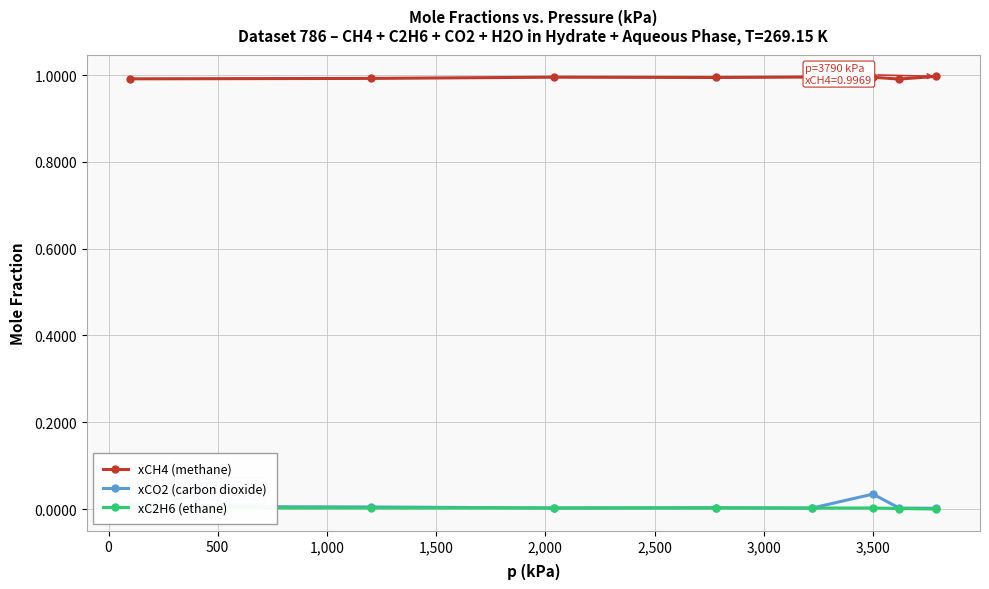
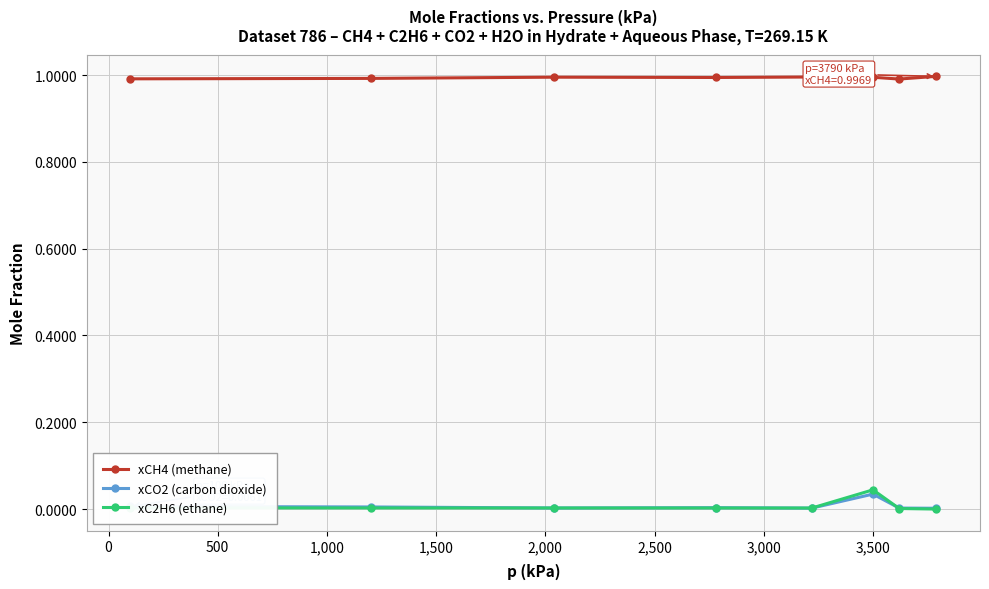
xC2H6 (ethane), 3,500: 0.00 -> 0.04
